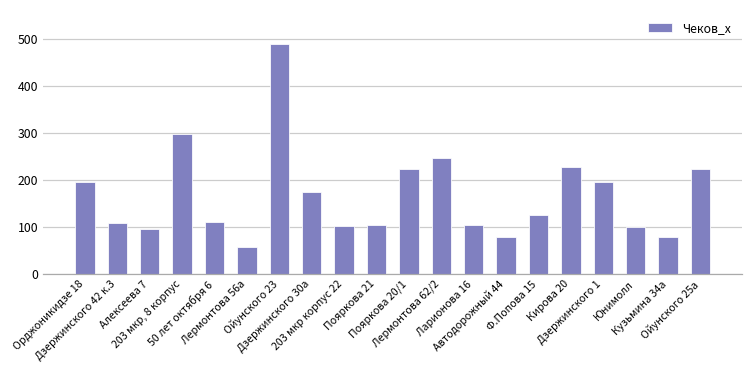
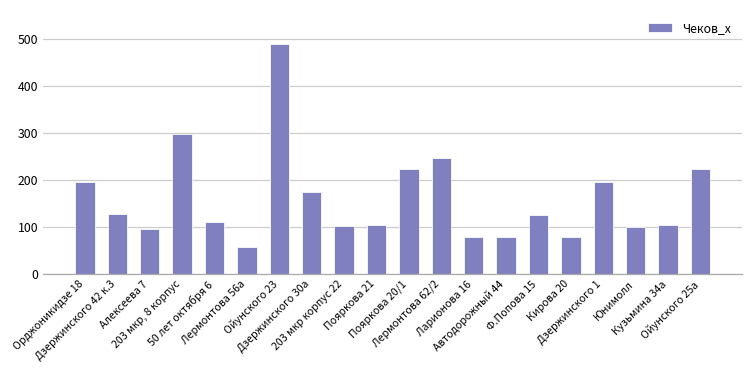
Дзержинского 42 к.3: 110 -> 130
Ларионова 16: 100 -> 80
Кирова 20: 230 -> 80
Кузьмина 34а: 80 -> 100
